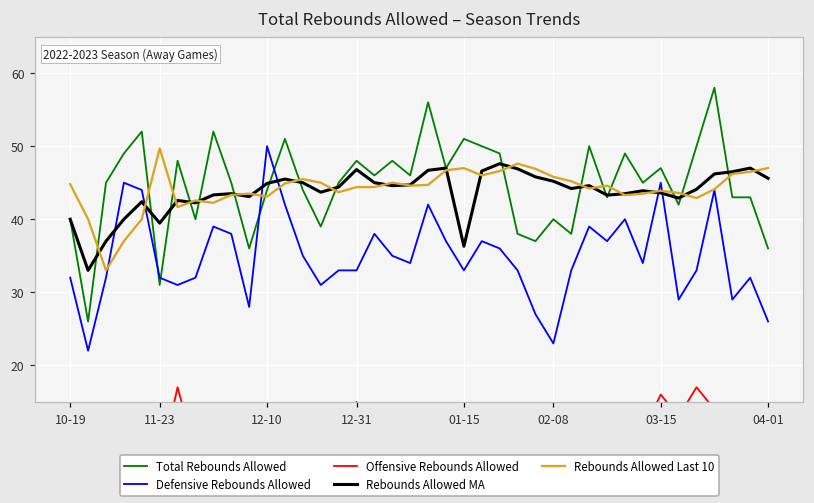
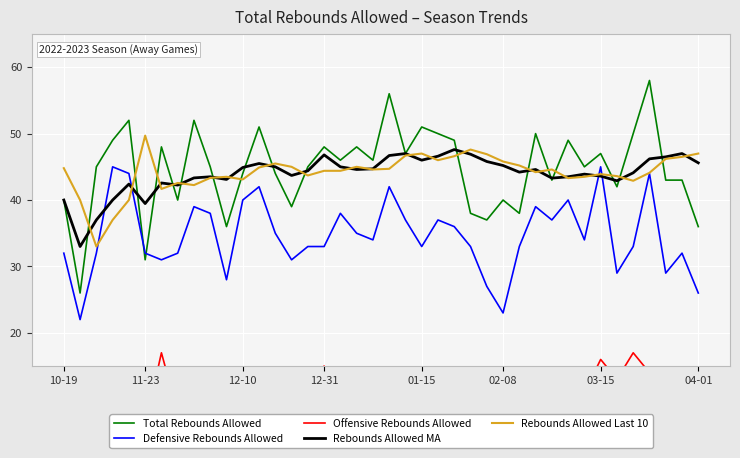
Defensive Rebounds Allowed, 12-10: 50 -> 40
Rebounds Allowed MA, 01-15: 36 -> 46
